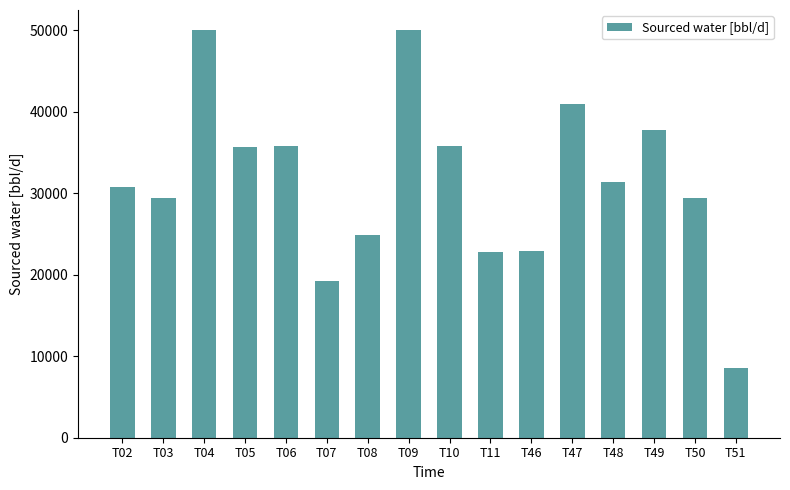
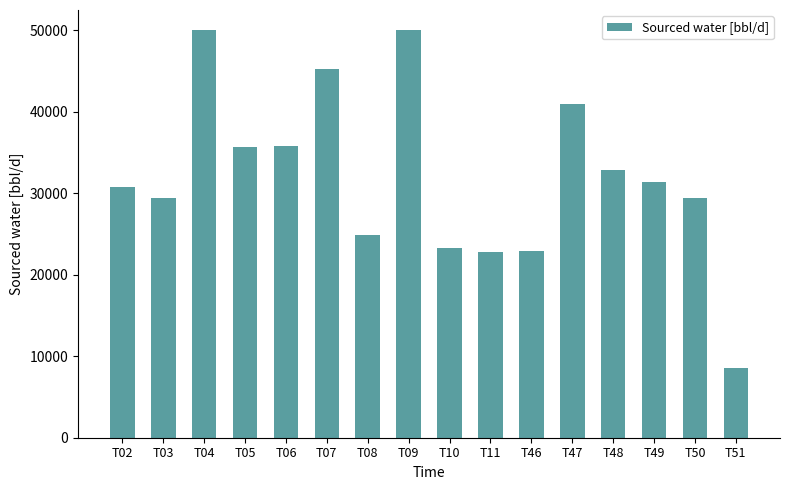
T07: 19000 -> 45000
T10: 36000 -> 23000
T48: 31000 -> 33000
T49: 38000 -> 31000
